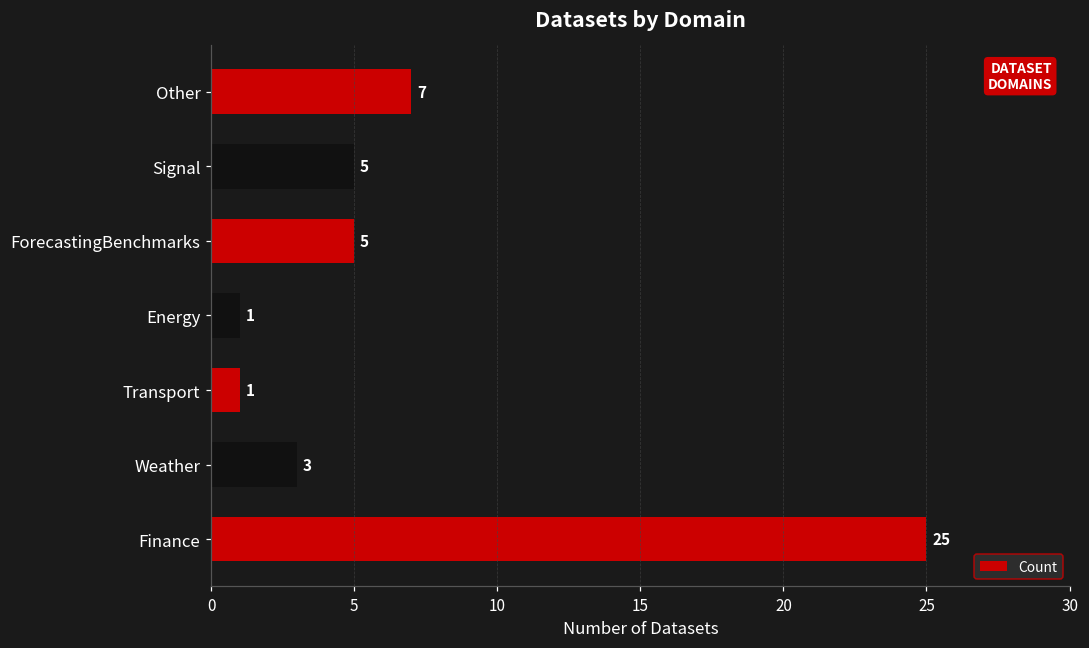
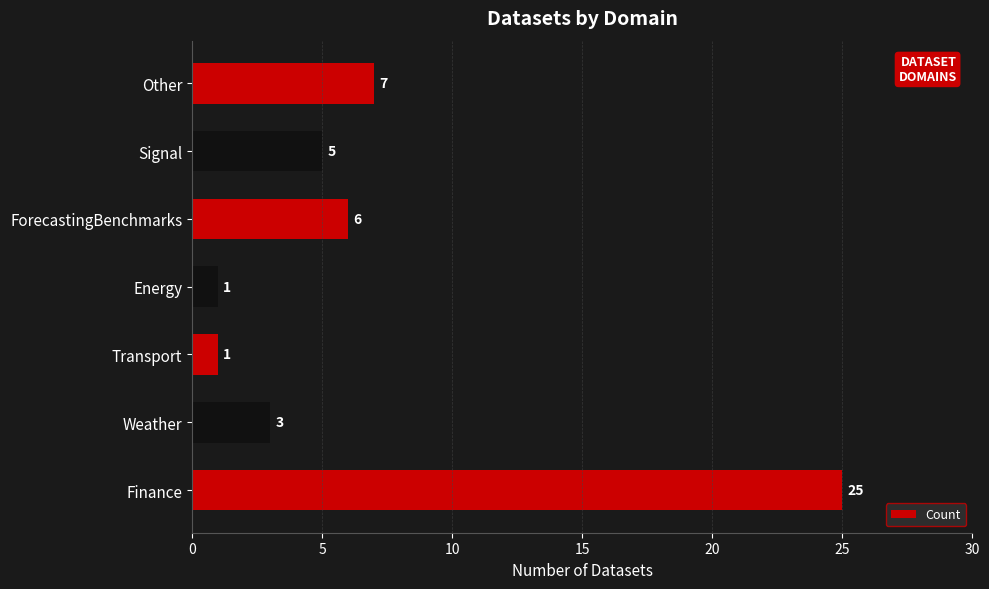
ForecastingBenchmarks: 5 -> 6
